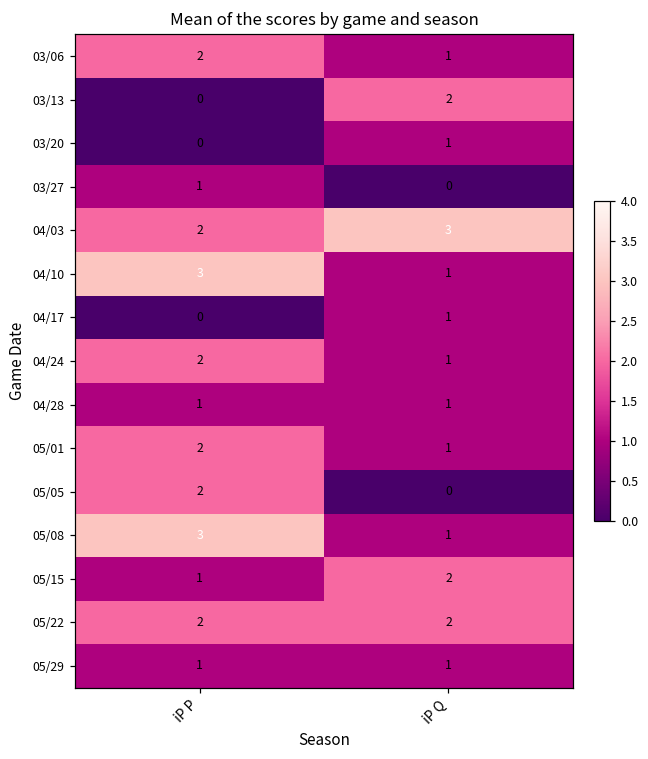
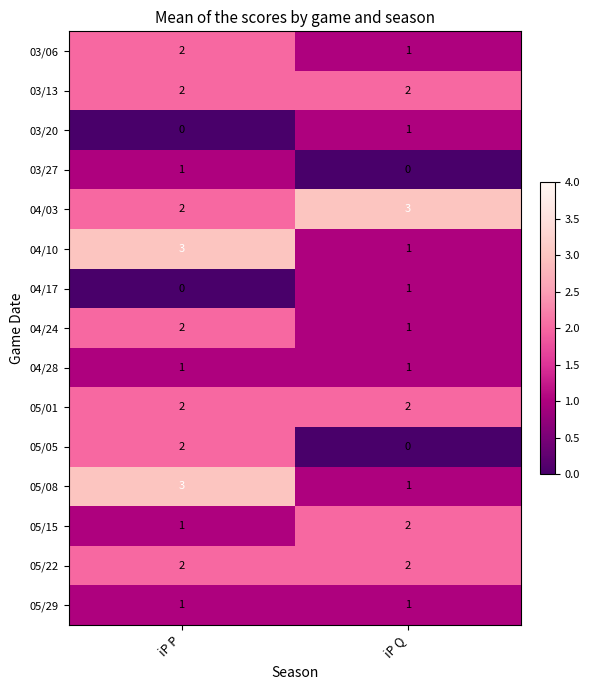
03/13, iP P: 0 -> 2
05/01, iP Q: 1 -> 2
